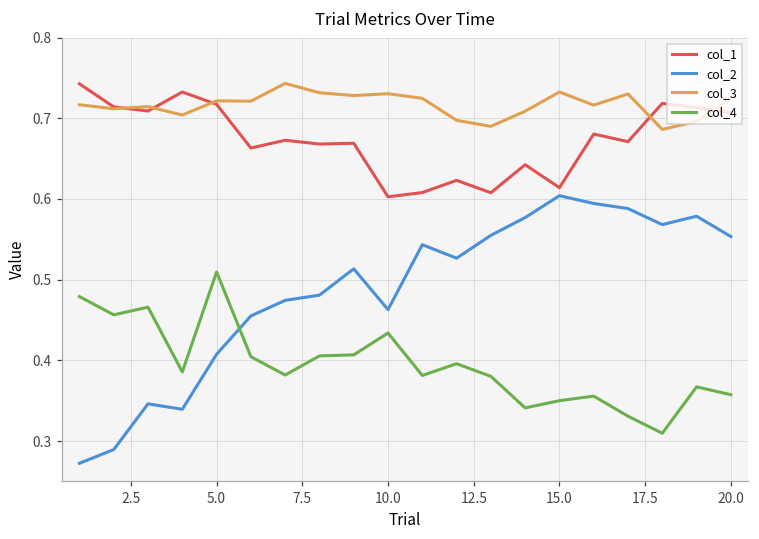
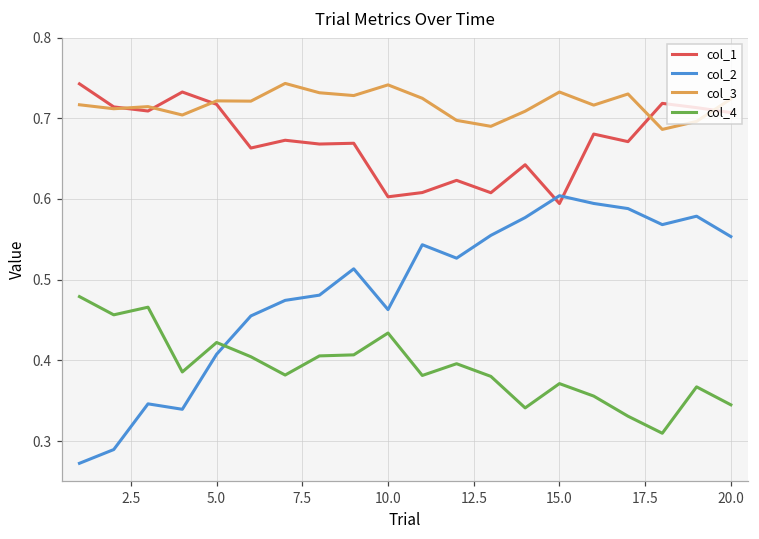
col_4, 5.0: 0.51 -> 0.42
col_3, 10.0: 0.73 -> 0.74
col_1, 15.0: 0.61 -> 0.59
col_4, 15.0: 0.35 -> 0.37
col_4, 20.0: 0.36 -> 0.34
